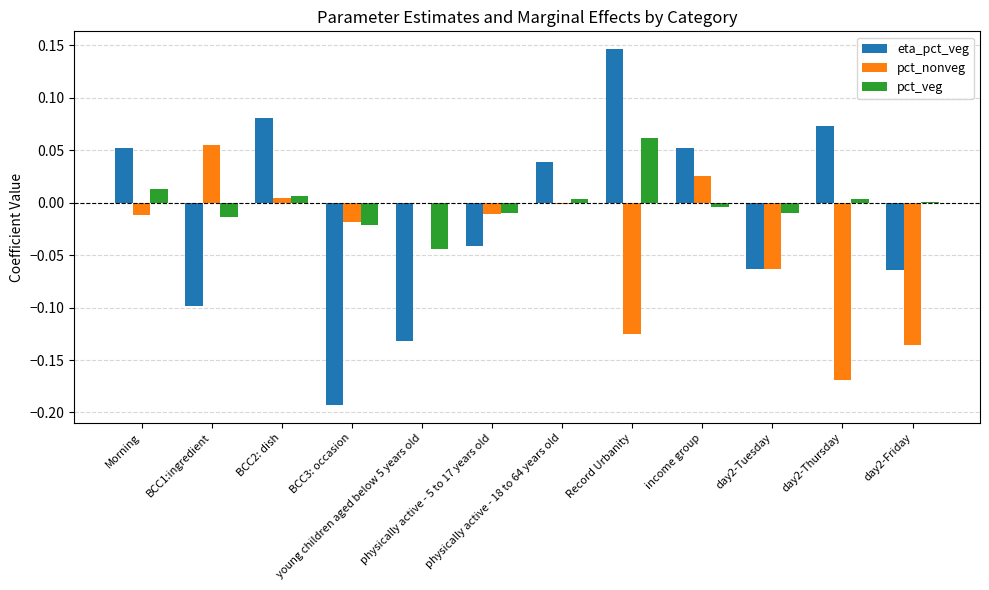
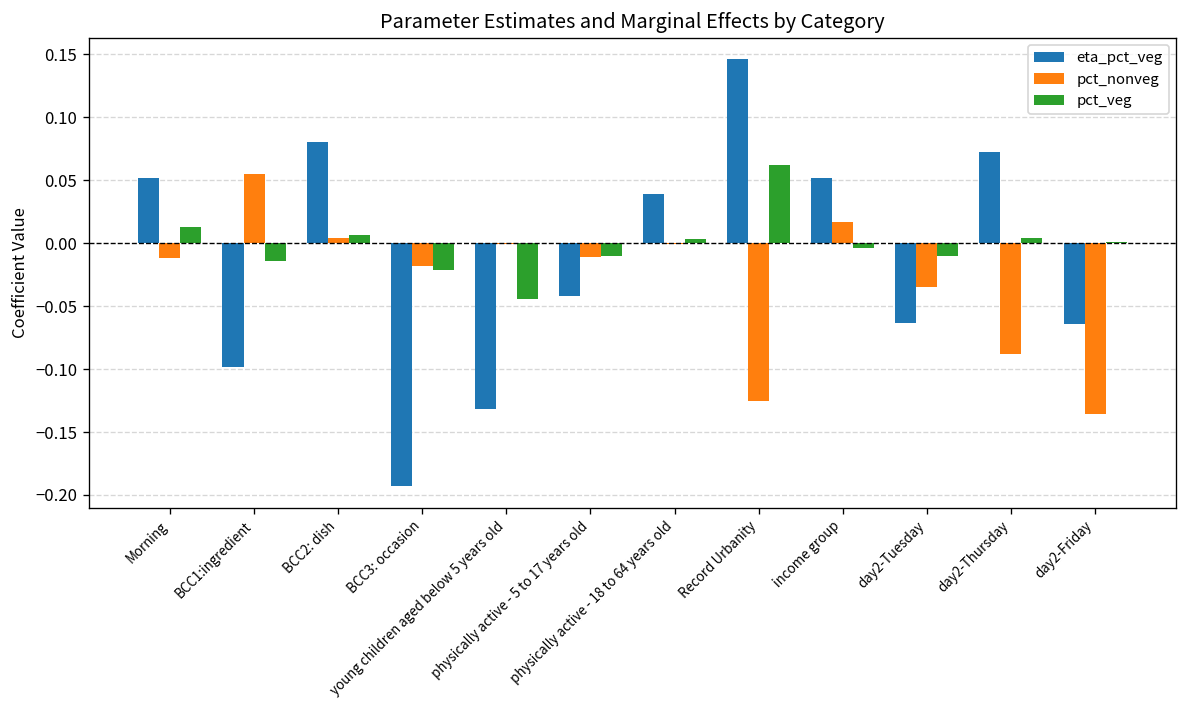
pct_nonveg, income group: 0.025 -> 0.017
pct_nonveg, day2-Tuesday: -0.064 -> -0.035
pct_nonveg, day2-Thursday: -0.170 -> -0.088
